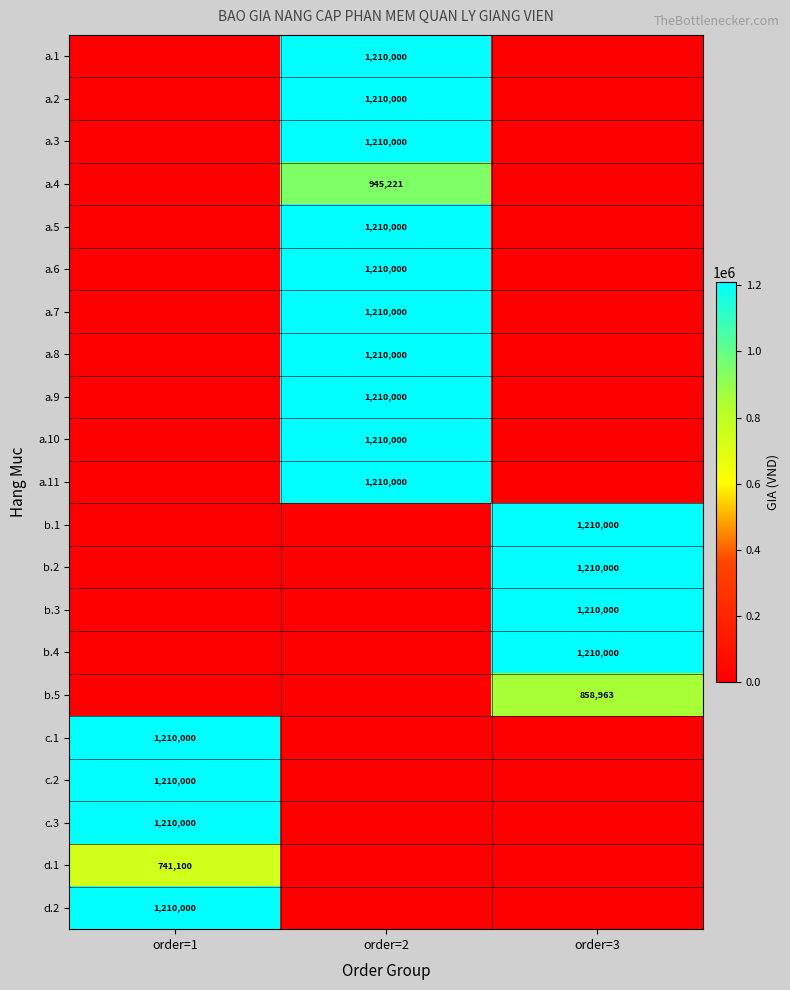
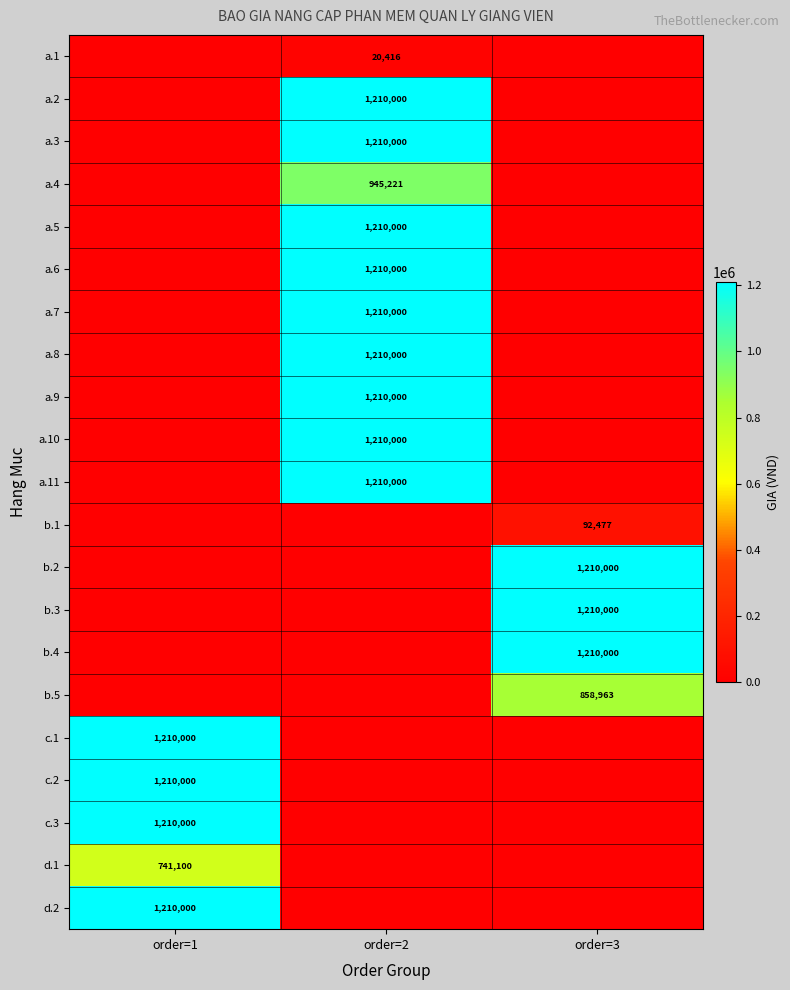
a.1, order=2: 1,210,000 -> 20,416
b.1, order=3: 1,210,000 -> 92,477
